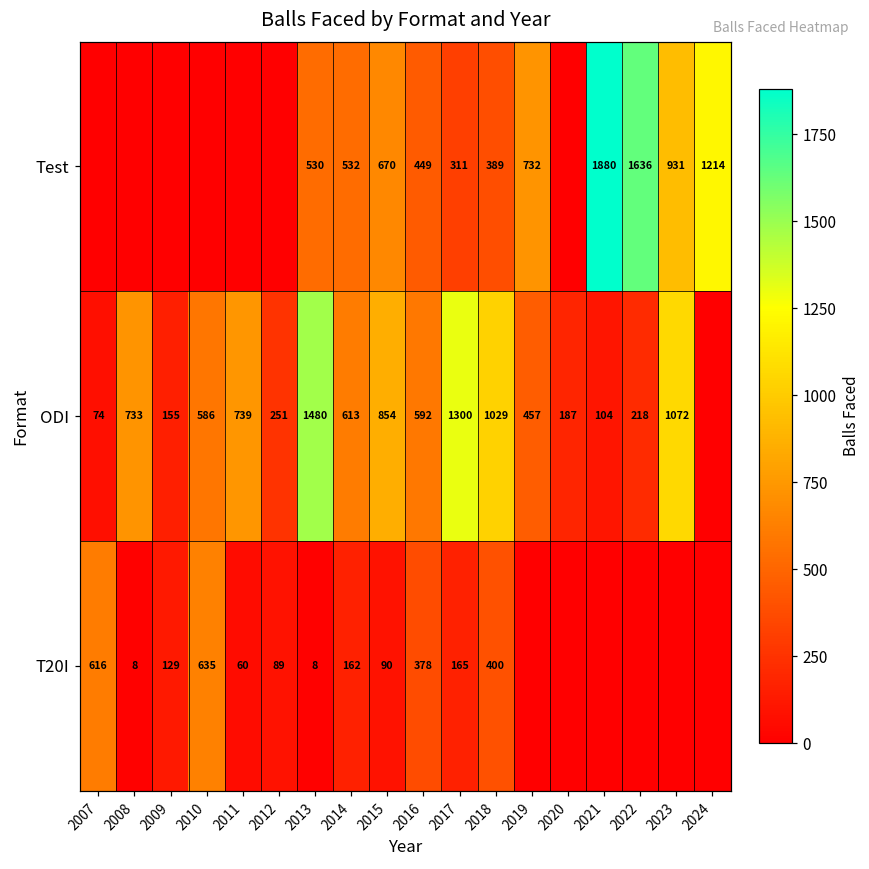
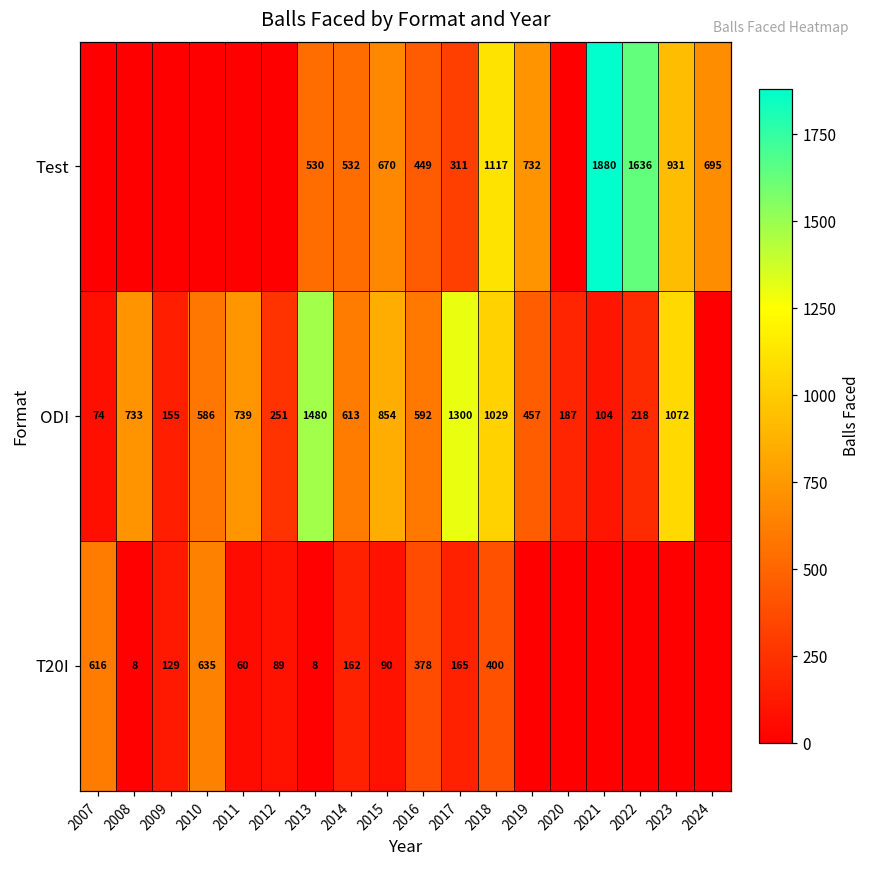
Test, 2018: 389 -> 1117
Test, 2024: 1214 -> 695
